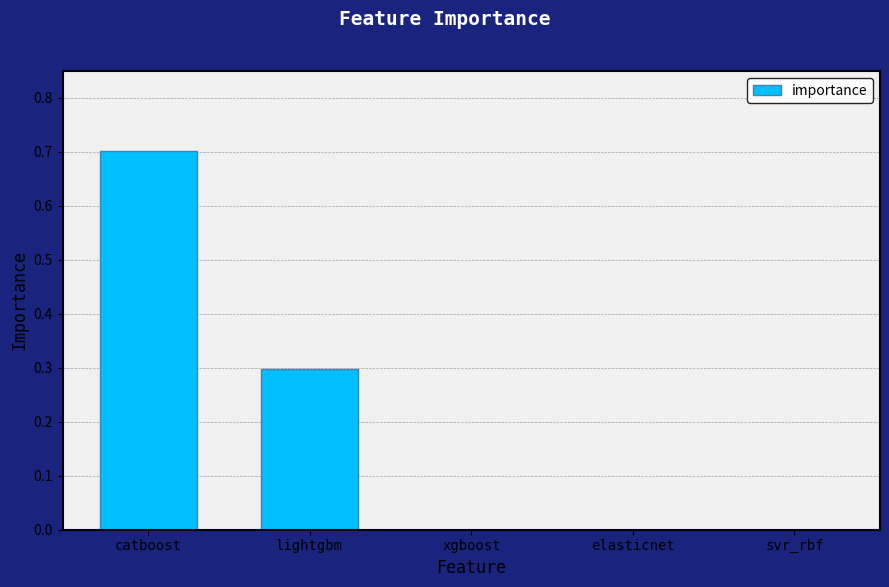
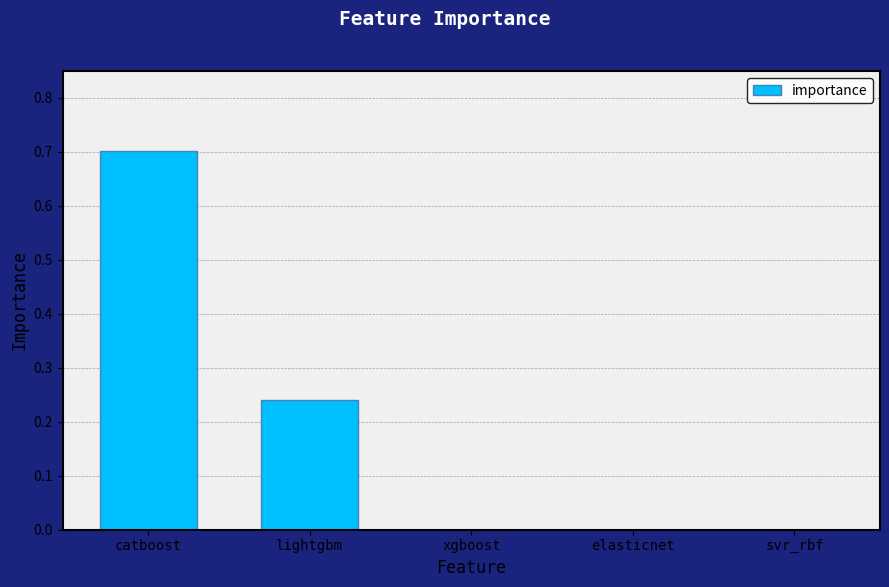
lightgbm: 0.30 -> 0.24
